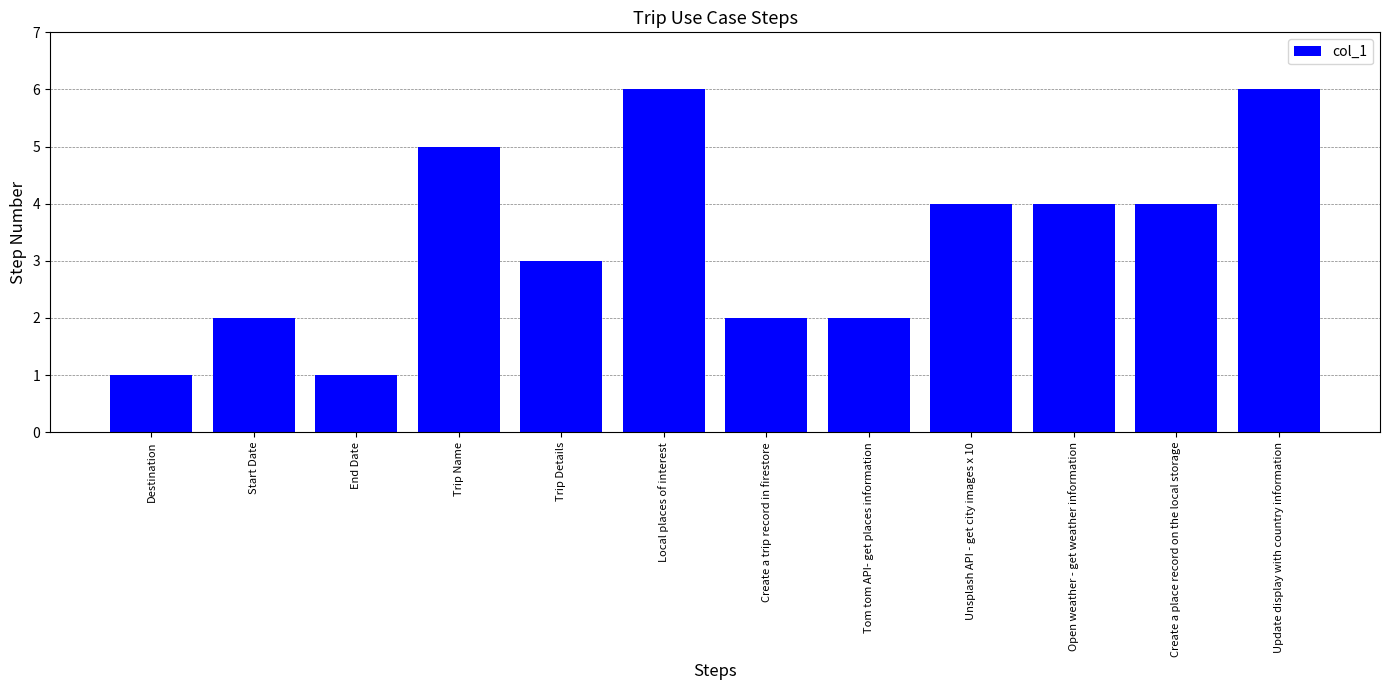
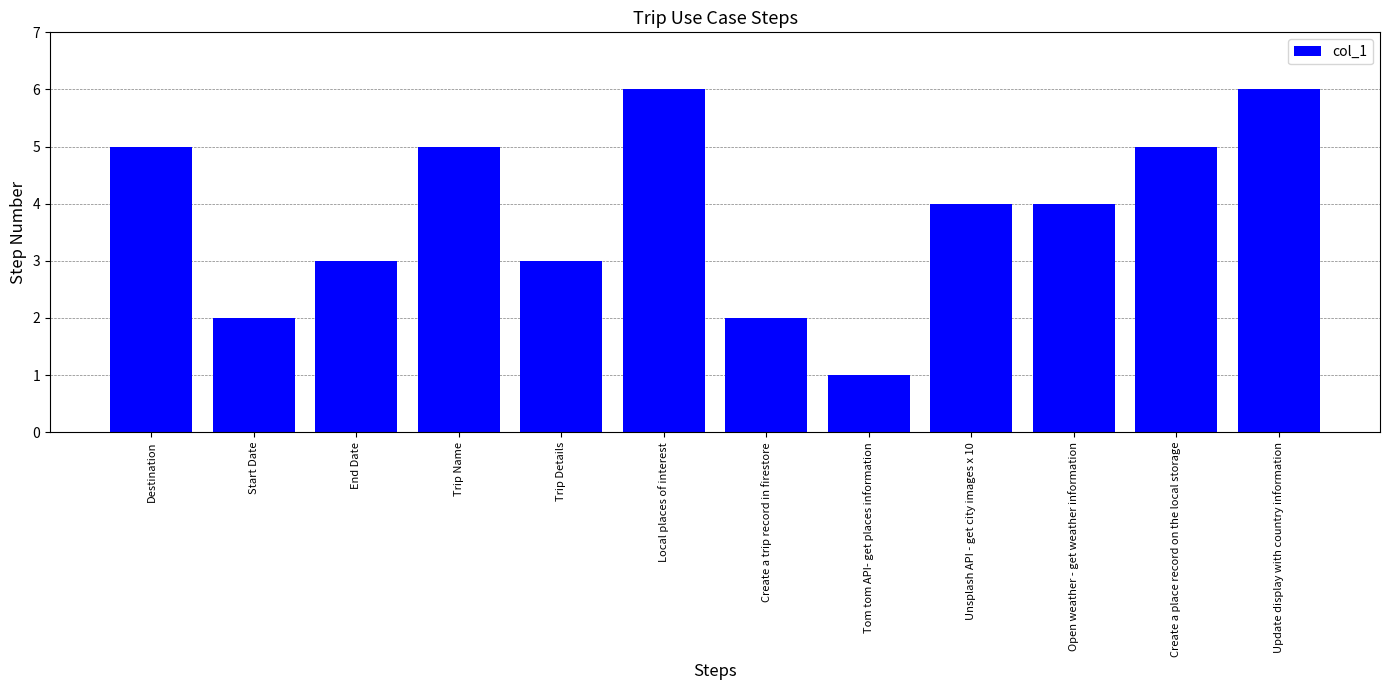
Destination: 1 -> 5
End Date: 1 -> 3
Tom tom API- get places information: 2 -> 1
Create a place record on the local storage: 4 -> 5
